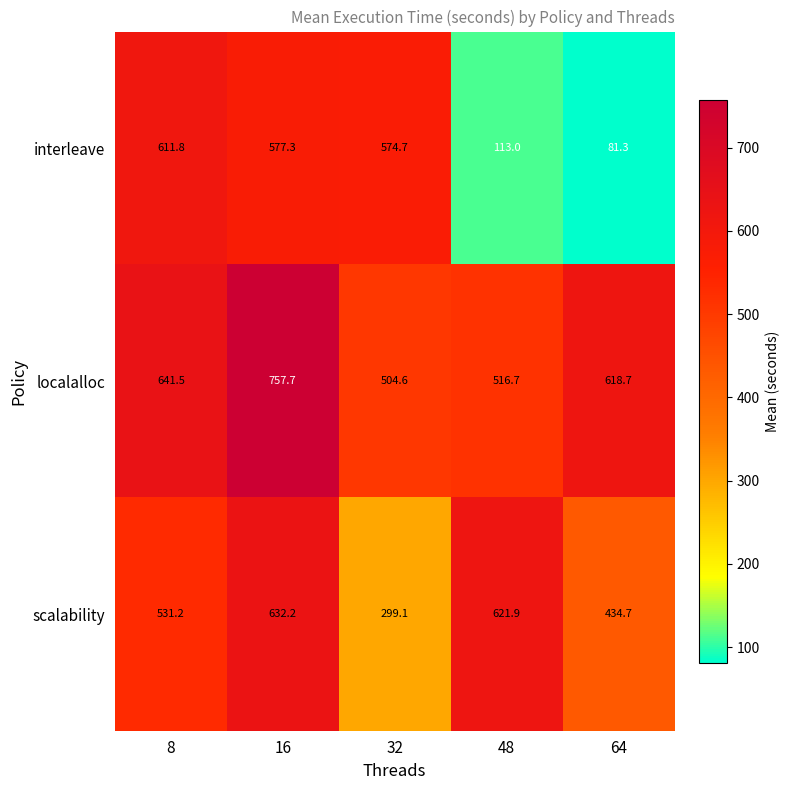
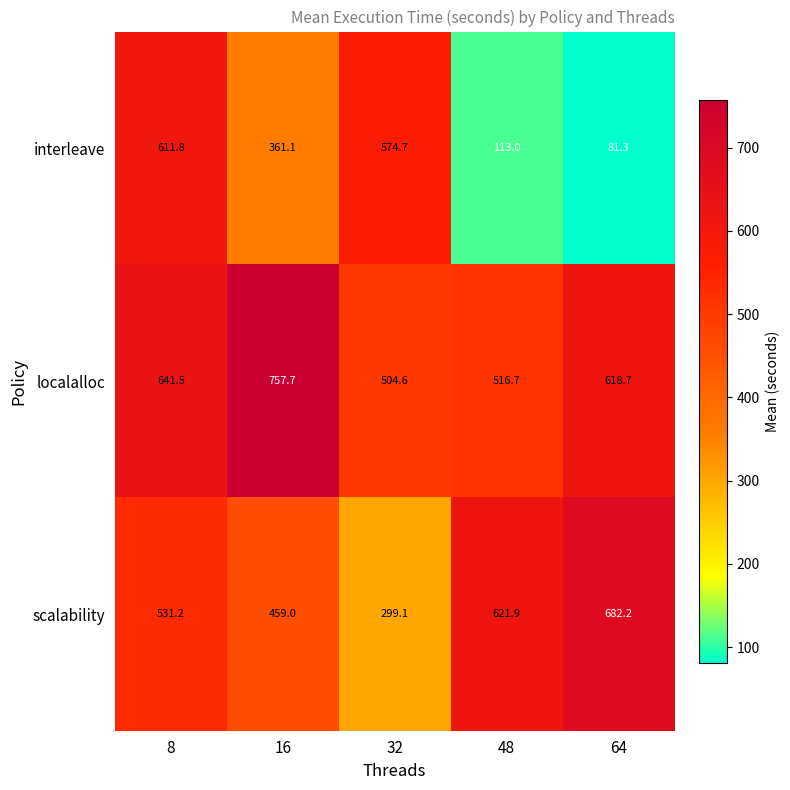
interleave, 16: 577.3 -> 361.1
scalability, 16: 632.2 -> 459.0
scalability, 64: 434.7 -> 682.2
